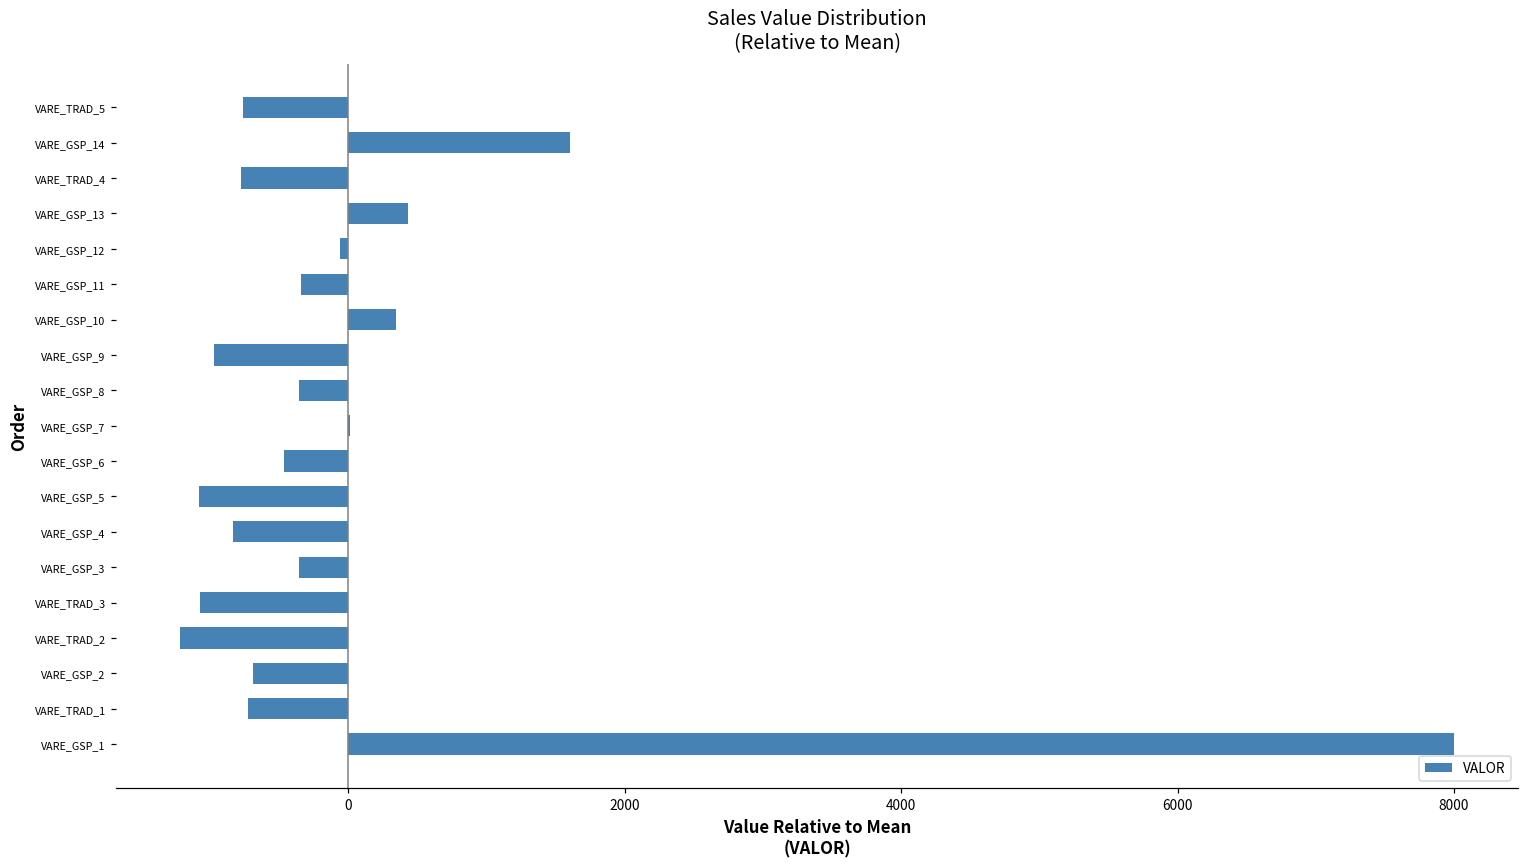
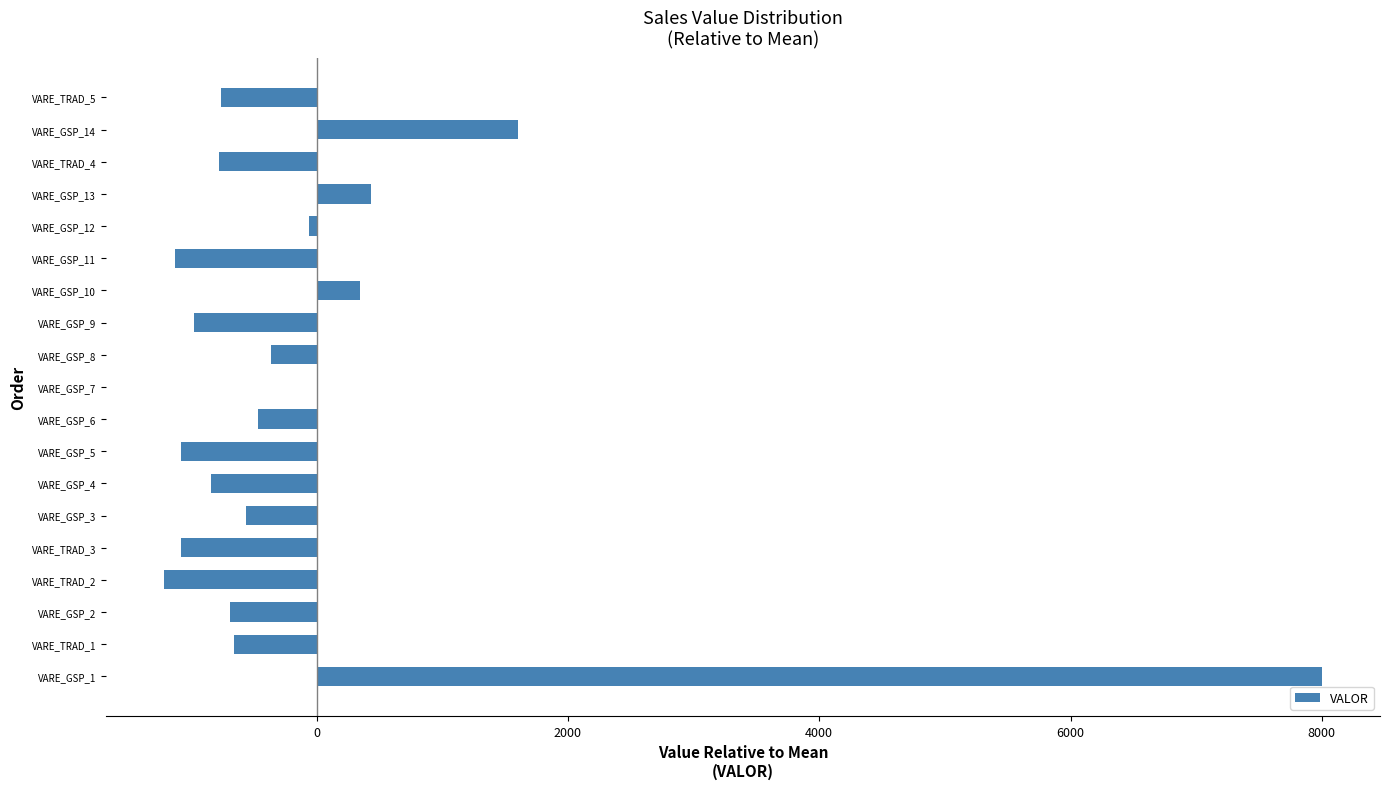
VARE_GSP_11: -340 -> -1130
VARE_GSP_3: -350 -> -560
VARE_TRAD_1: -720 -> -660
